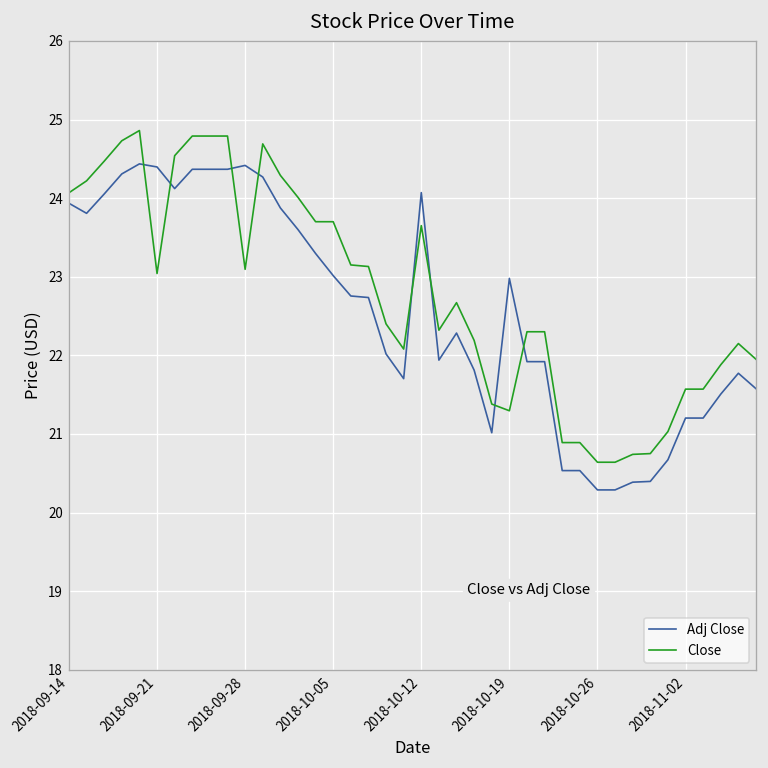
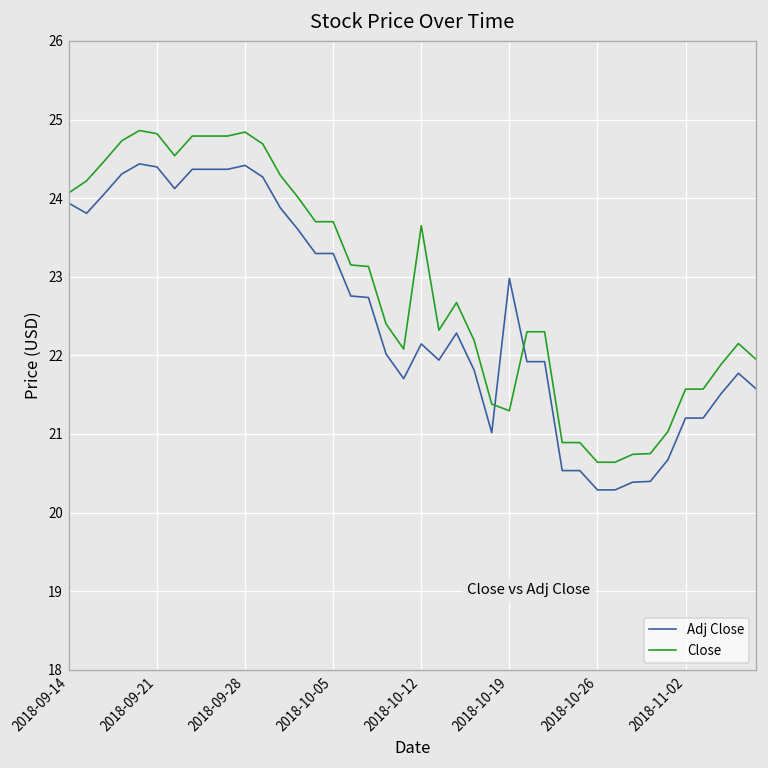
Close, 2018-09-21: 23.0 -> 24.8
Close, 2018-09-28: 23.1 -> 24.8
Adj Close, 2018-10-05: 23.0 -> 23.3
Adj Close, 2018-10-12: 24.1 -> 22.1
